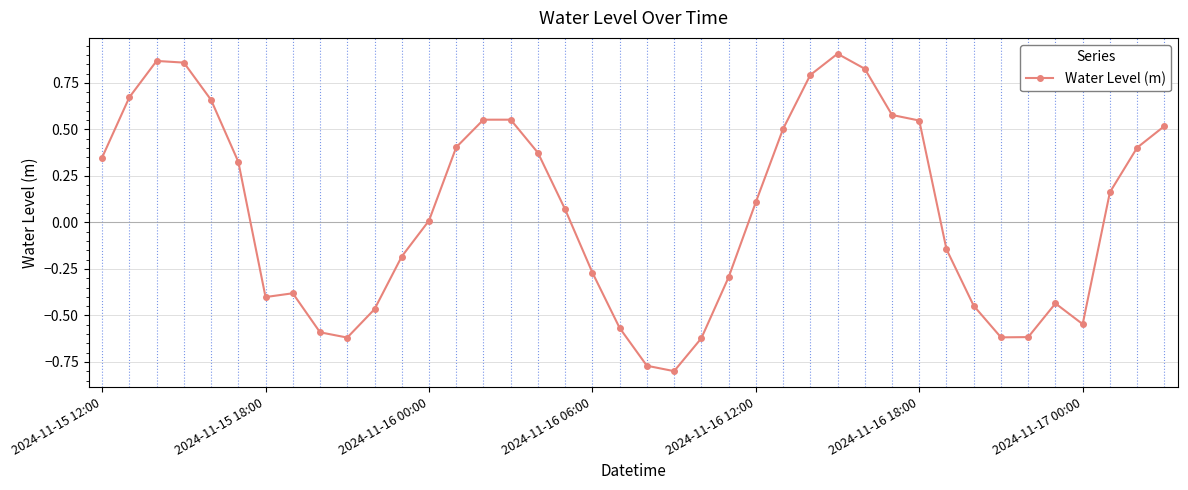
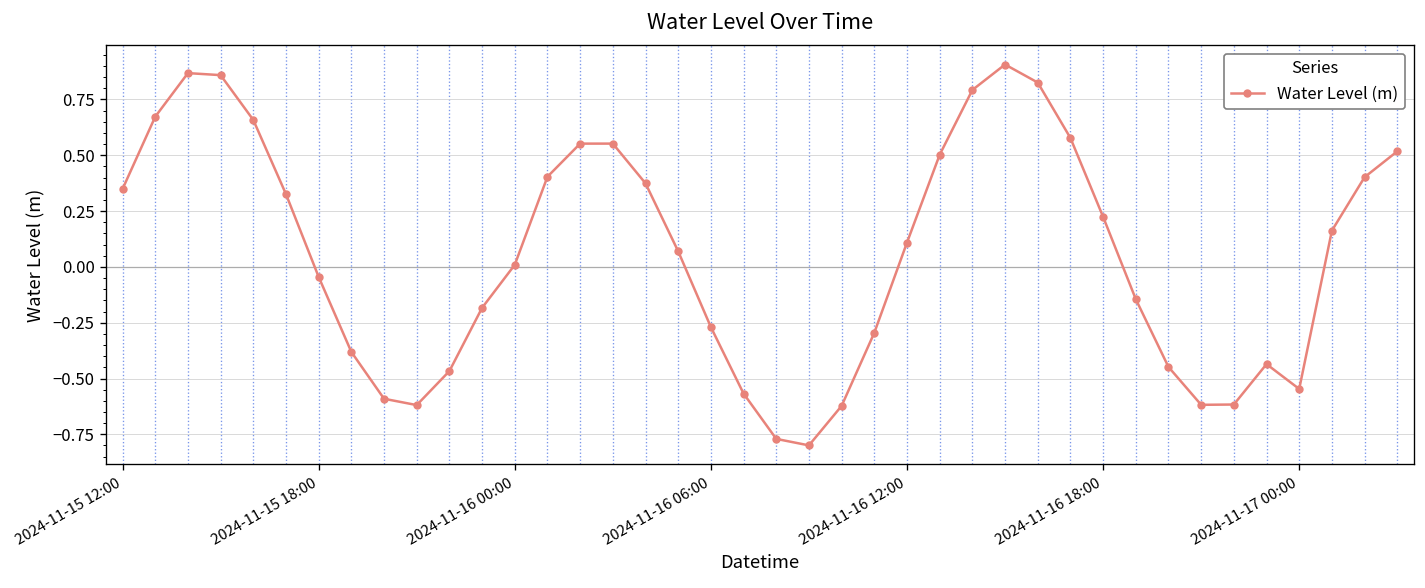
2024-11-15 18:00: -0.40 -> -0.04
2024-11-16 18:00: 0.55 -> 0.22
